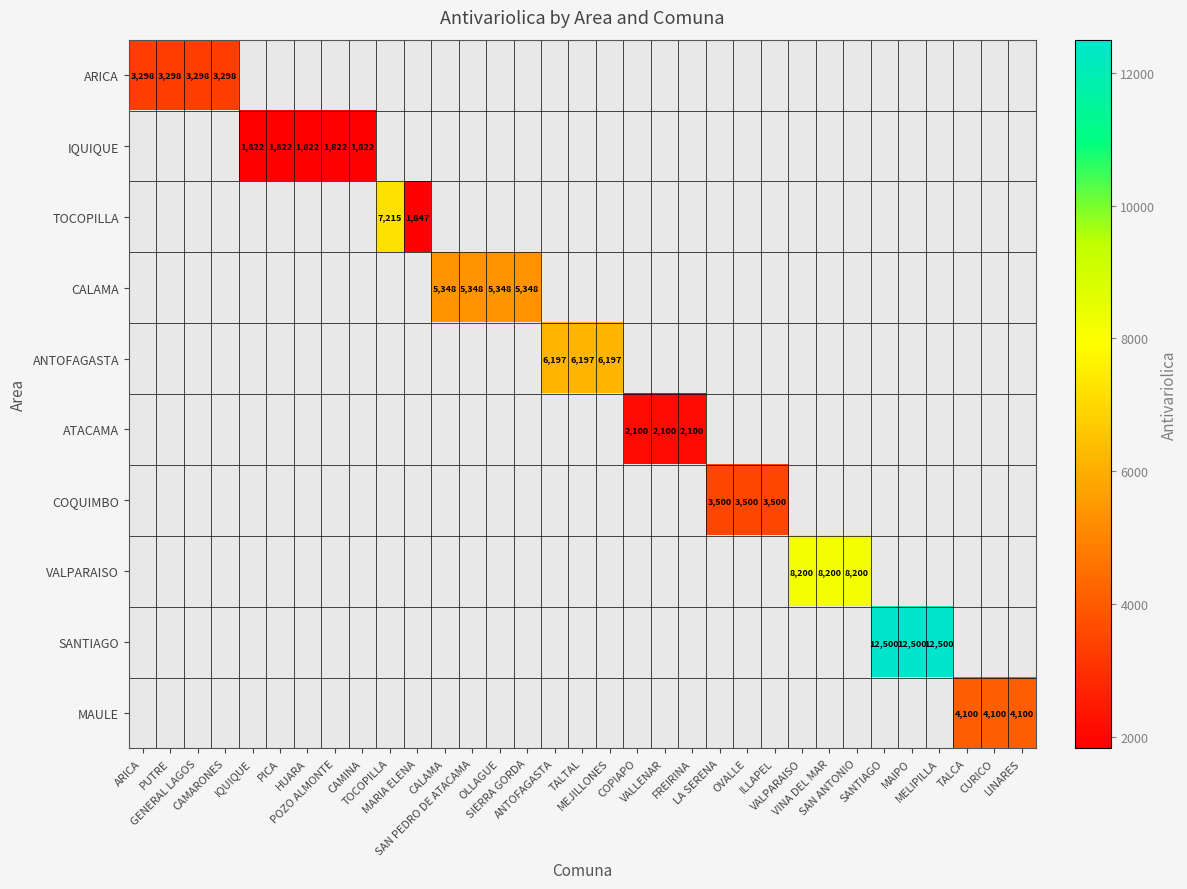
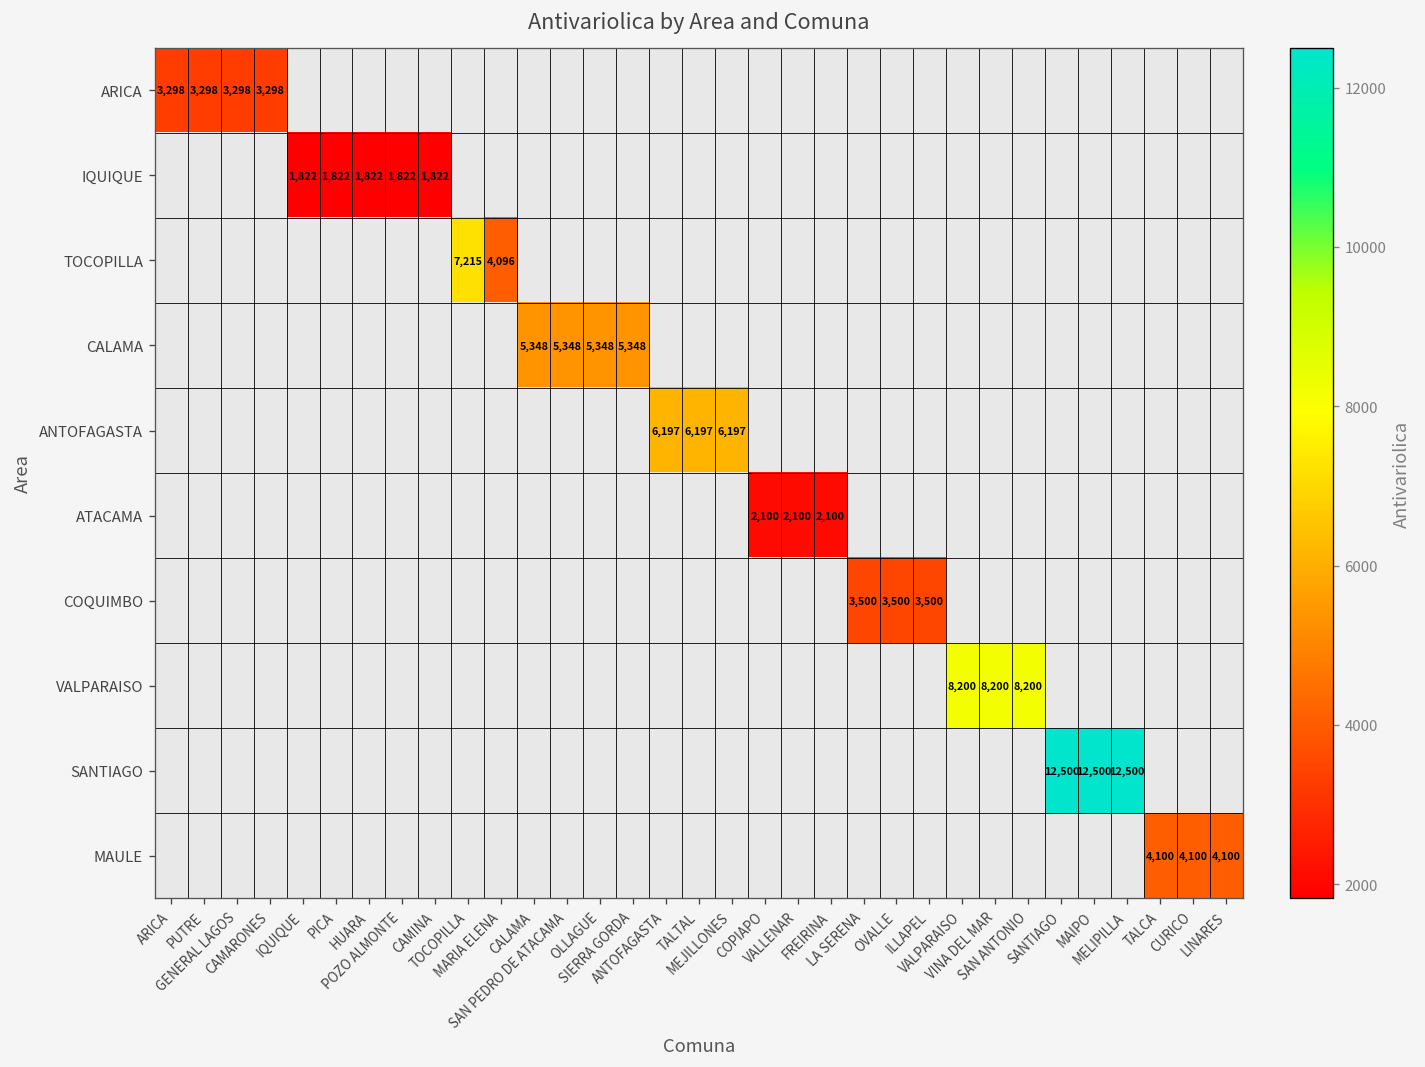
TOCOPILLA, MARIA ELENA: 1,847 -> 4,096
